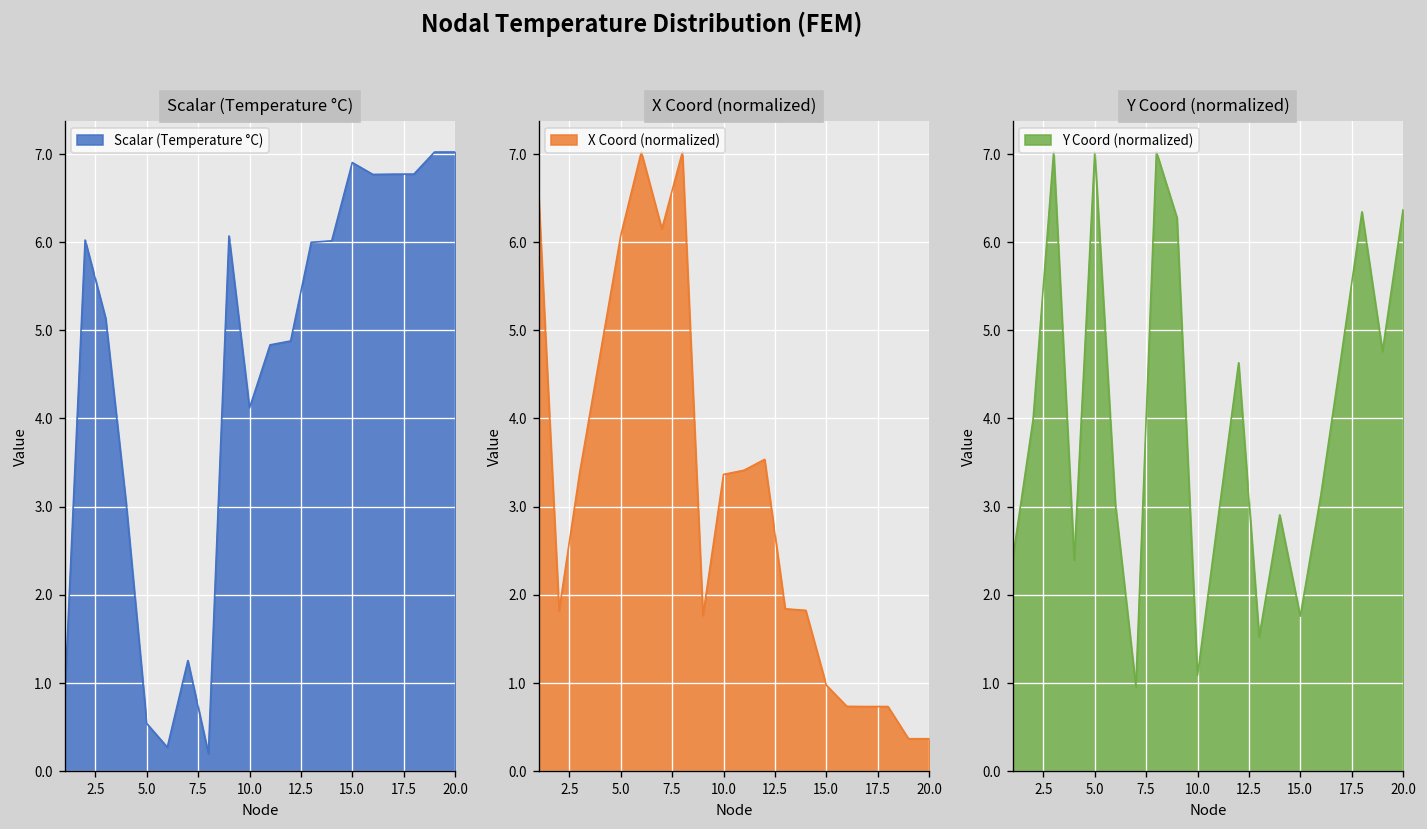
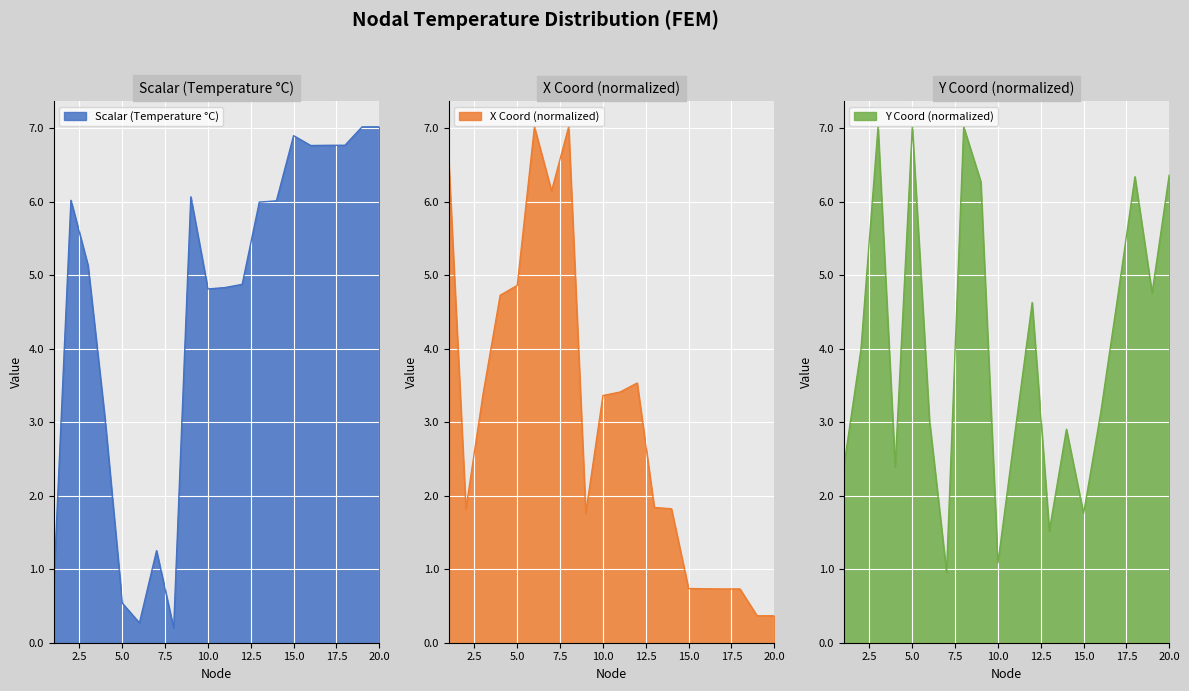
Scalar (Temperature °C), 10.0: 4.1 -> 4.8
X Coord (normalized), 5.0: 6.1 -> 4.9
X Coord (normalized), 15.0: 1.0 -> 0.7
